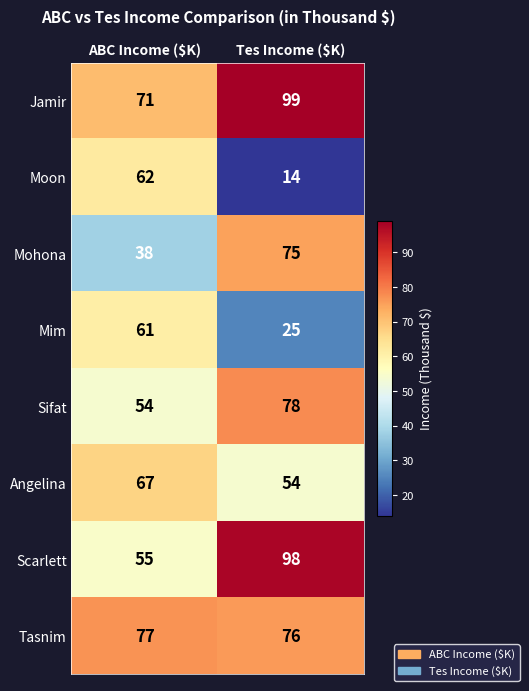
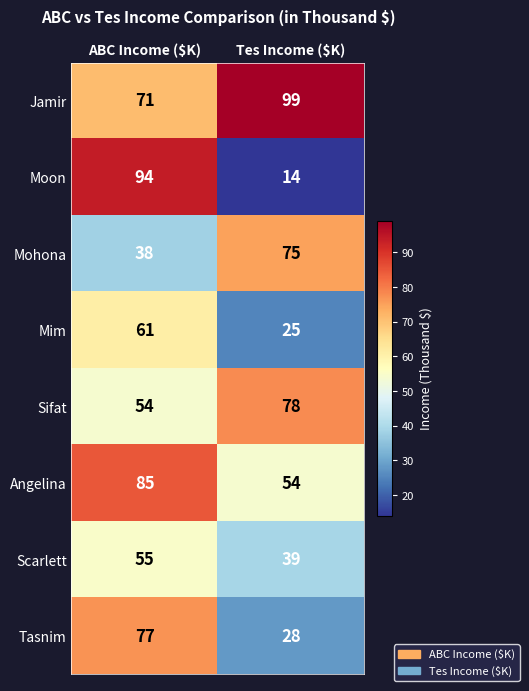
Moon, ABC Income ($K): 62 -> 94
Angelina, ABC Income ($K): 67 -> 85
Scarlett, Tes Income ($K): 98 -> 39
Tasnim, Tes Income ($K): 76 -> 28
